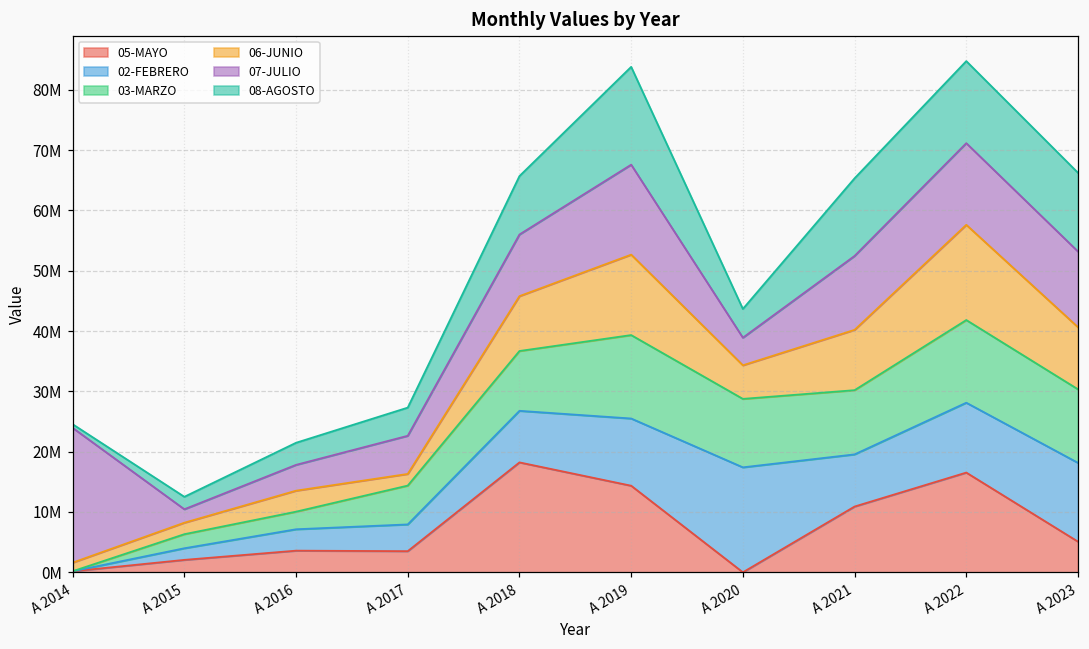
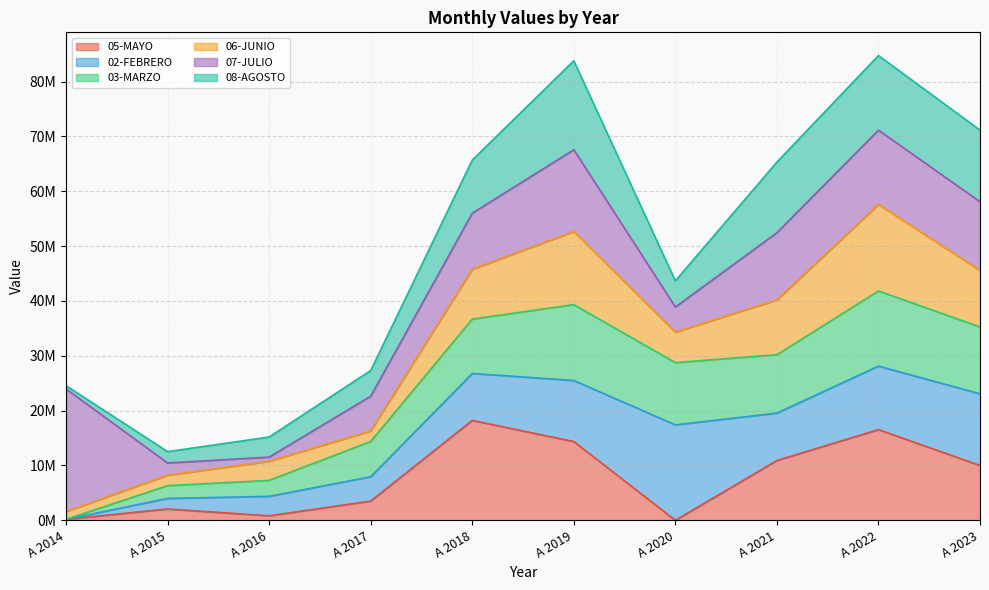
05-MAYO, A 2016: 4000000 -> 1000000
07-JULIO, A 2016: 4000000 -> 1000000
05-MAYO, A 2023: 5000000 -> 10000000
